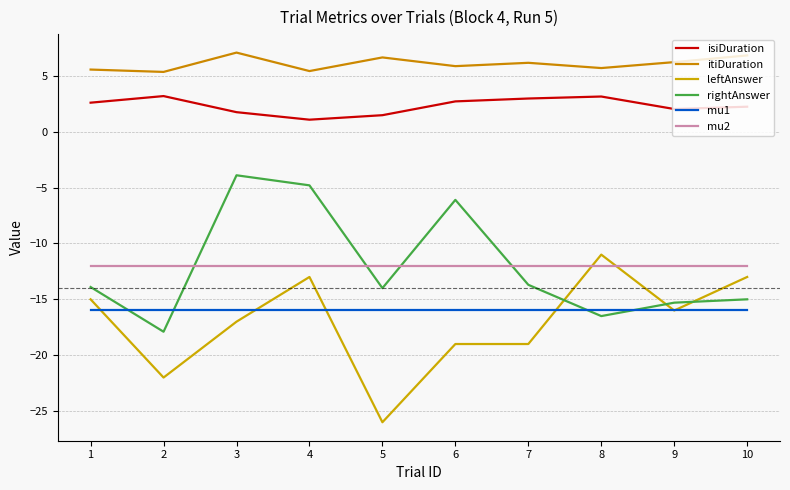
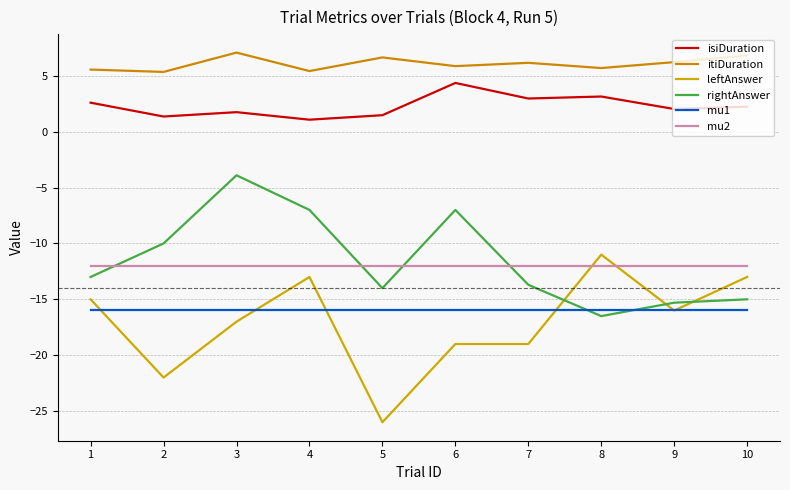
rightAnswer, 1: -13.9 -> -13.0
isiDuration, 2: 3.2 -> 1.4
rightAnswer, 2: -17.9 -> -10.0
rightAnswer, 4: -4.8 -> -7.0
isiDuration, 6: 2.7 -> 4.4
rightAnswer, 6: -6.1 -> -7.0
